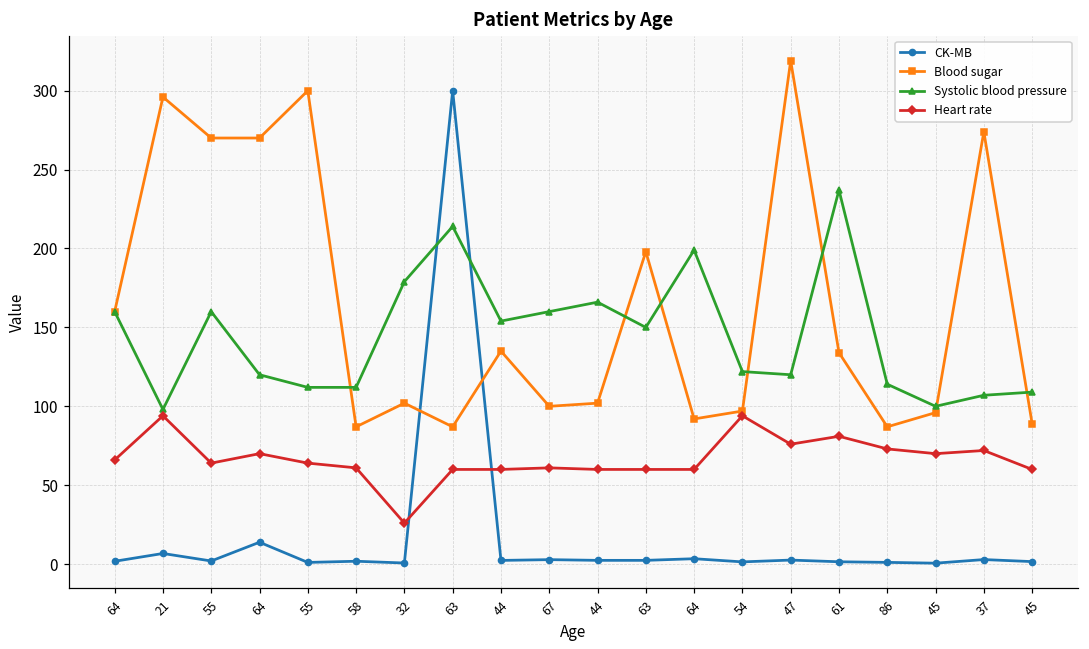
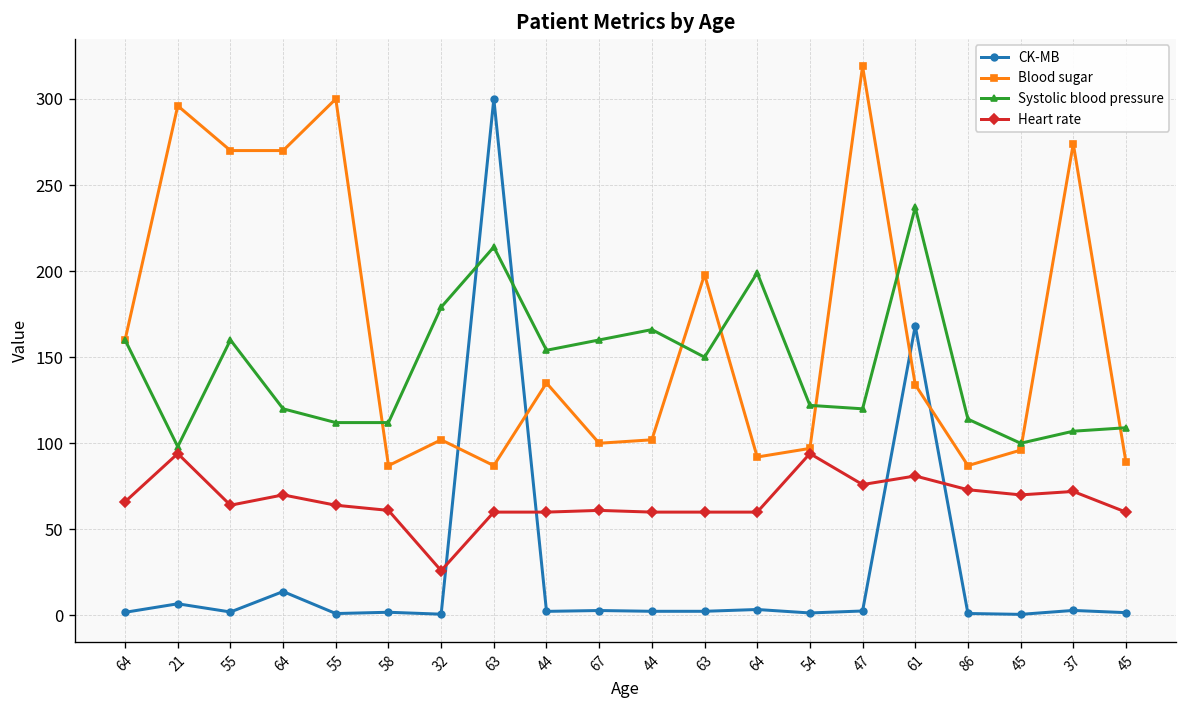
CK-MB, 61: 1 -> 168
